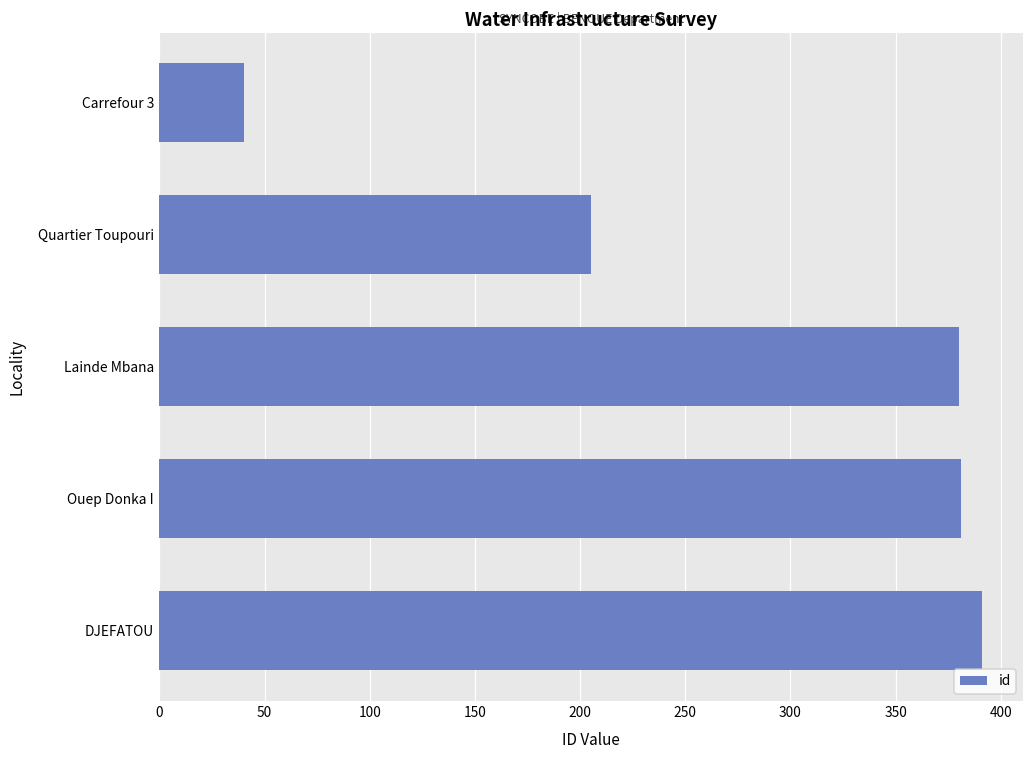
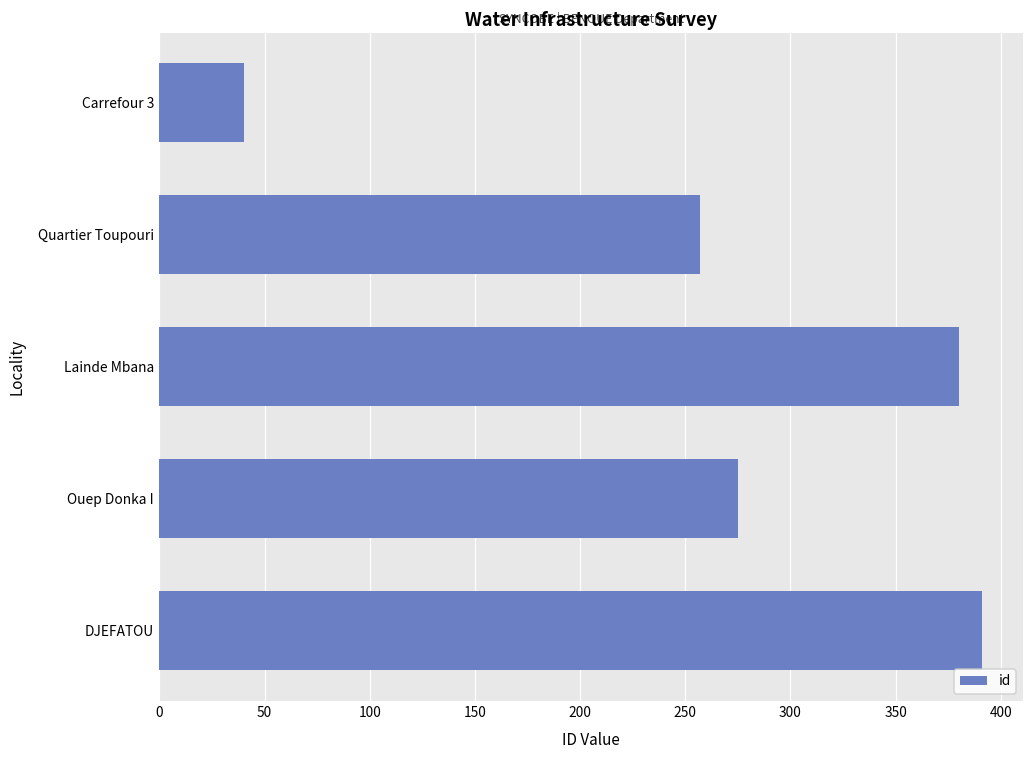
Quartier Toupouri: 205 -> 257
Ouep Donka I: 381 -> 275
